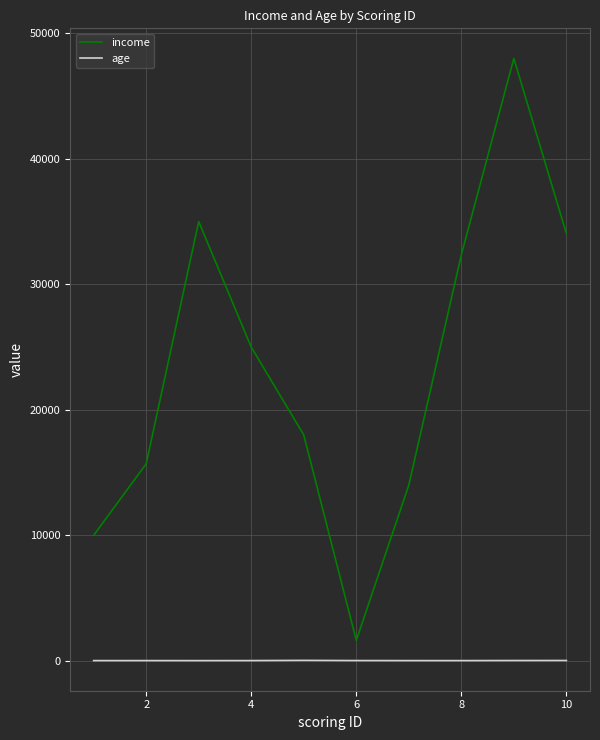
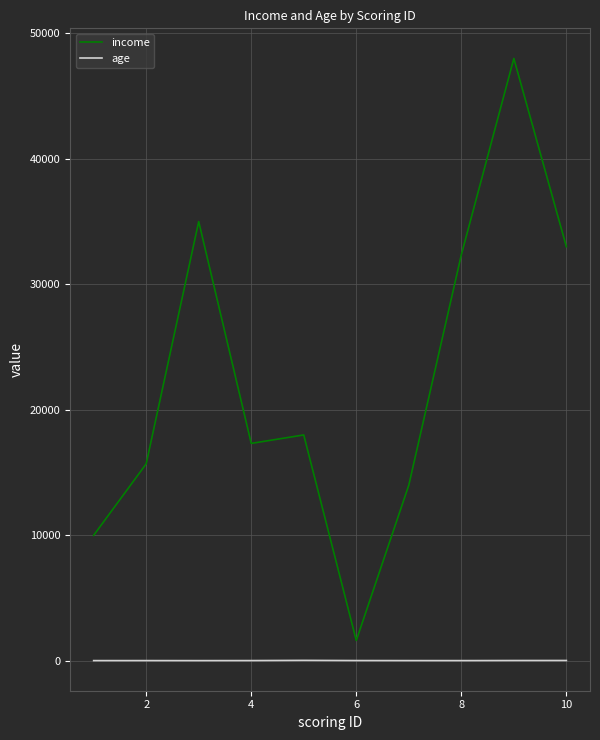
income, 4: 25000 -> 17300
income, 10: 34100 -> 33000
